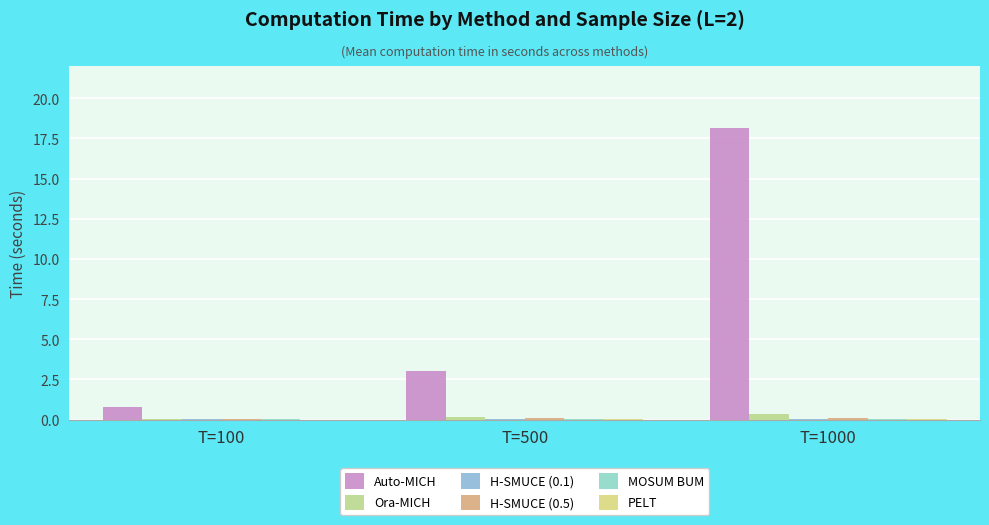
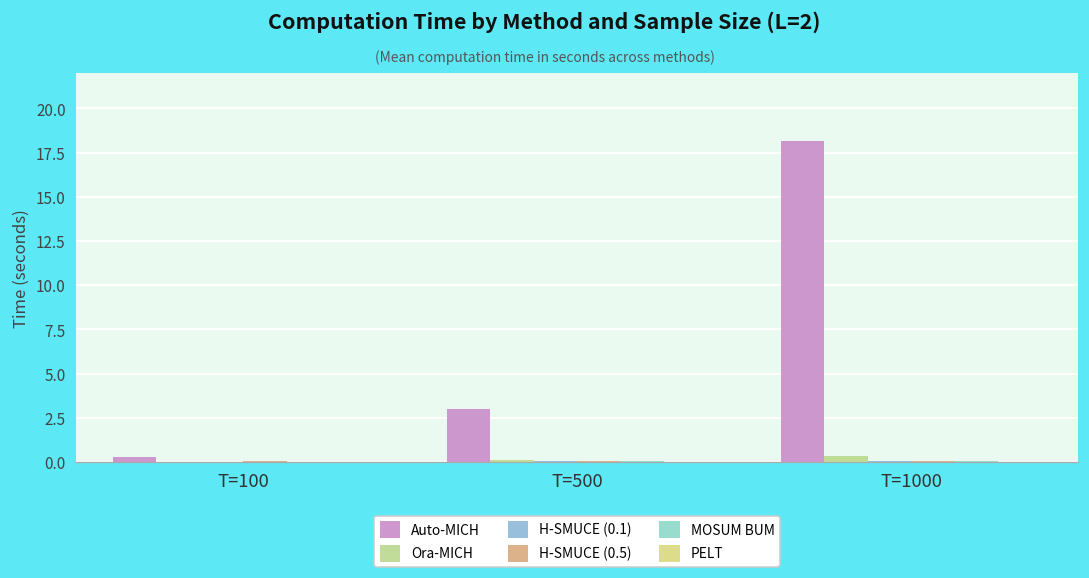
Auto-MICH, T=100: 0.8 -> 0.3
